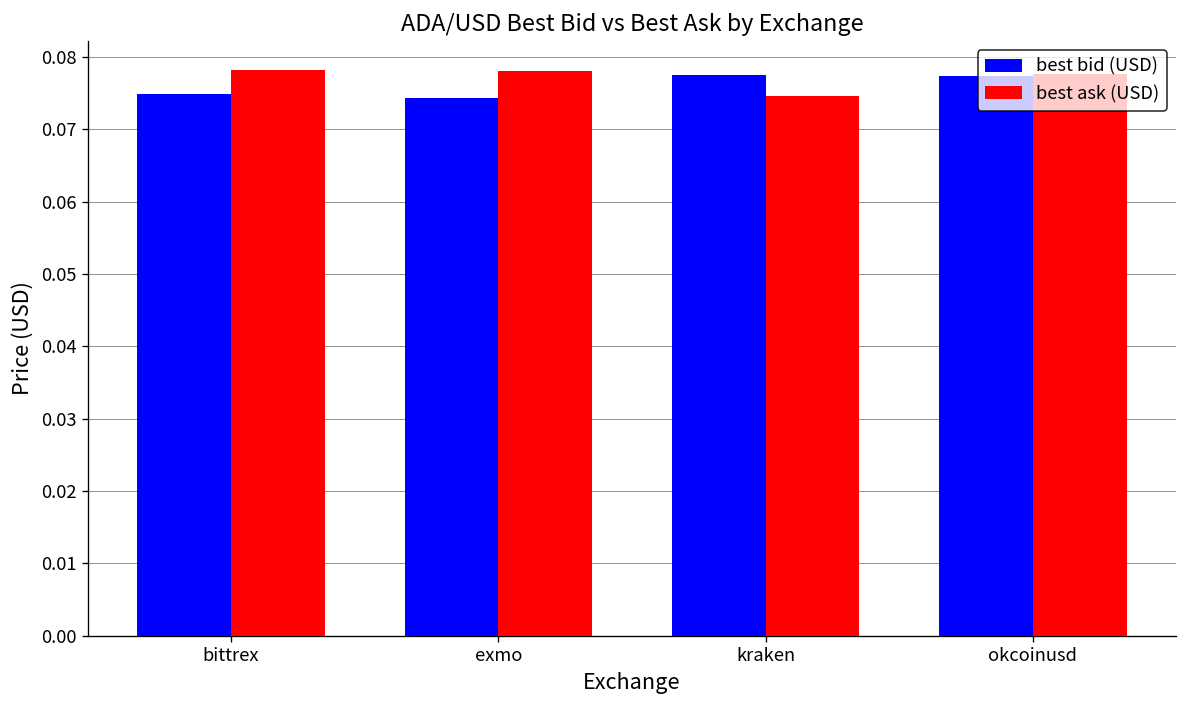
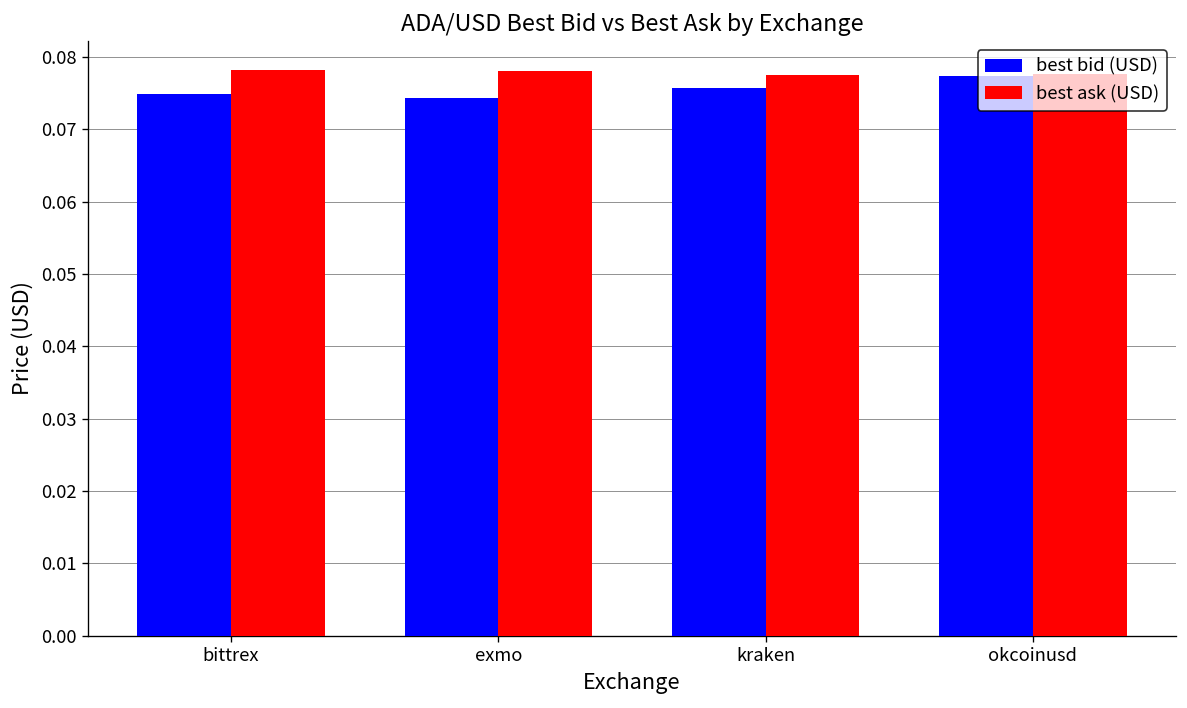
best bid (USD), kraken: 0.077 -> 0.076
best ask (USD), kraken: 0.075 -> 0.078
